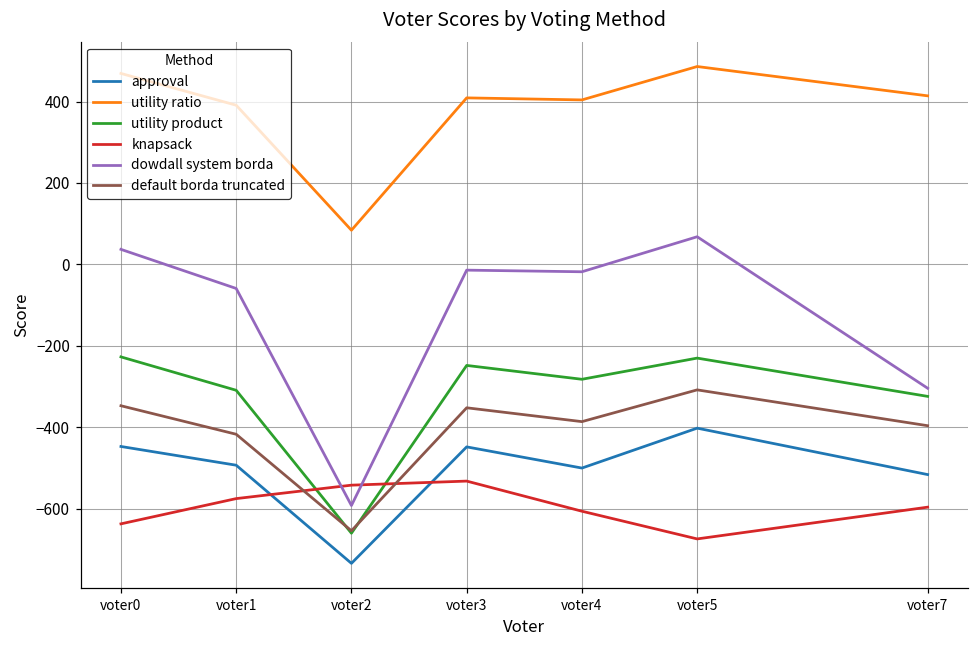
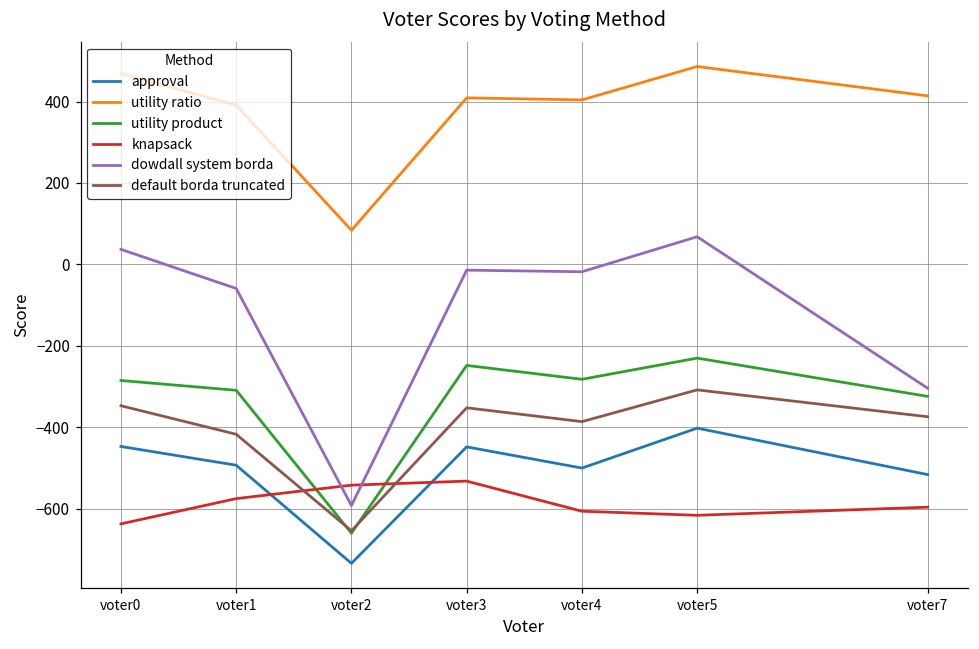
utility product, voter0: -230 -> -290
knapsack, voter5: -670 -> -620
default borda truncated, voter7: -400 -> -370
